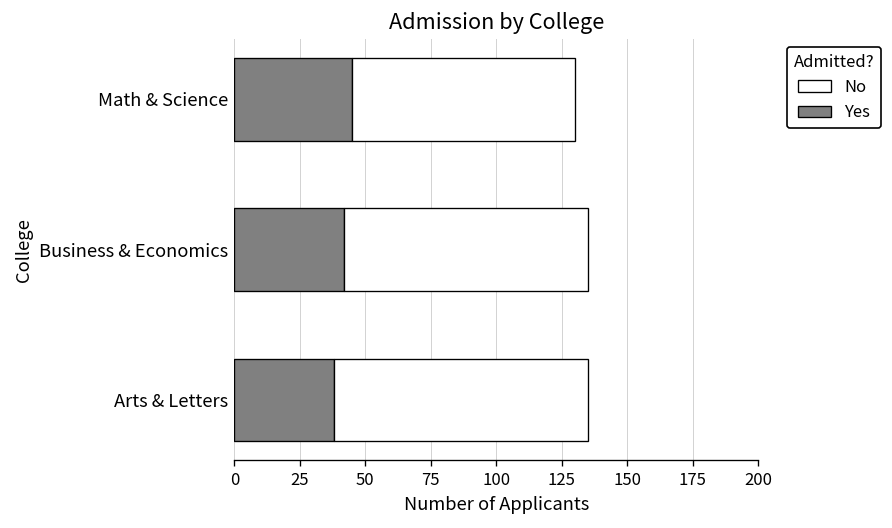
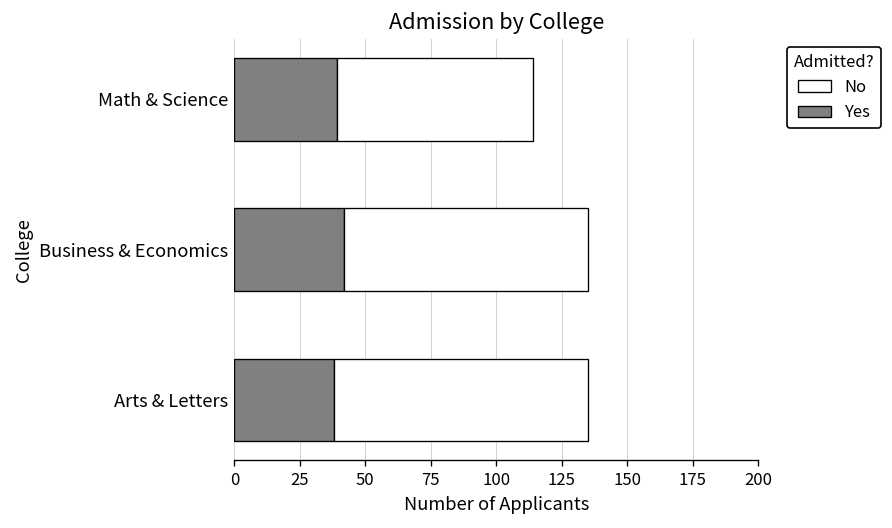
Yes, Math & Science: 45 -> 39
No, Math & Science: 85 -> 75
